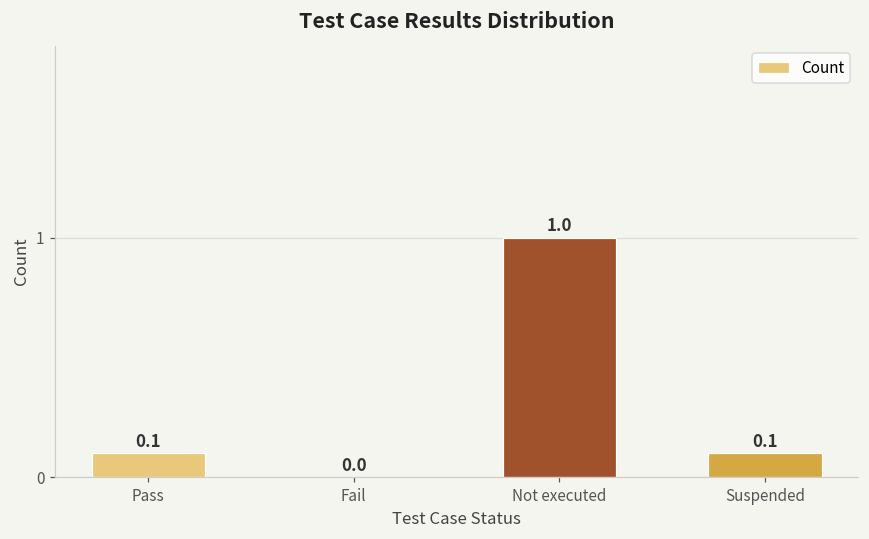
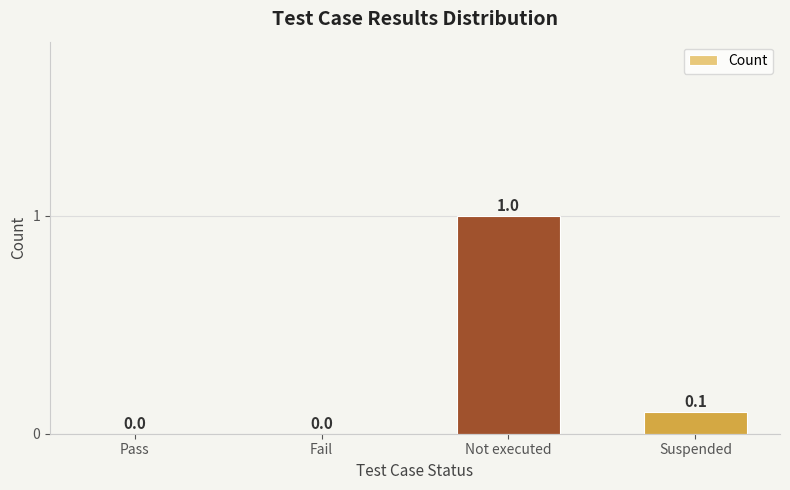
Pass: 0.1 -> 0.0
